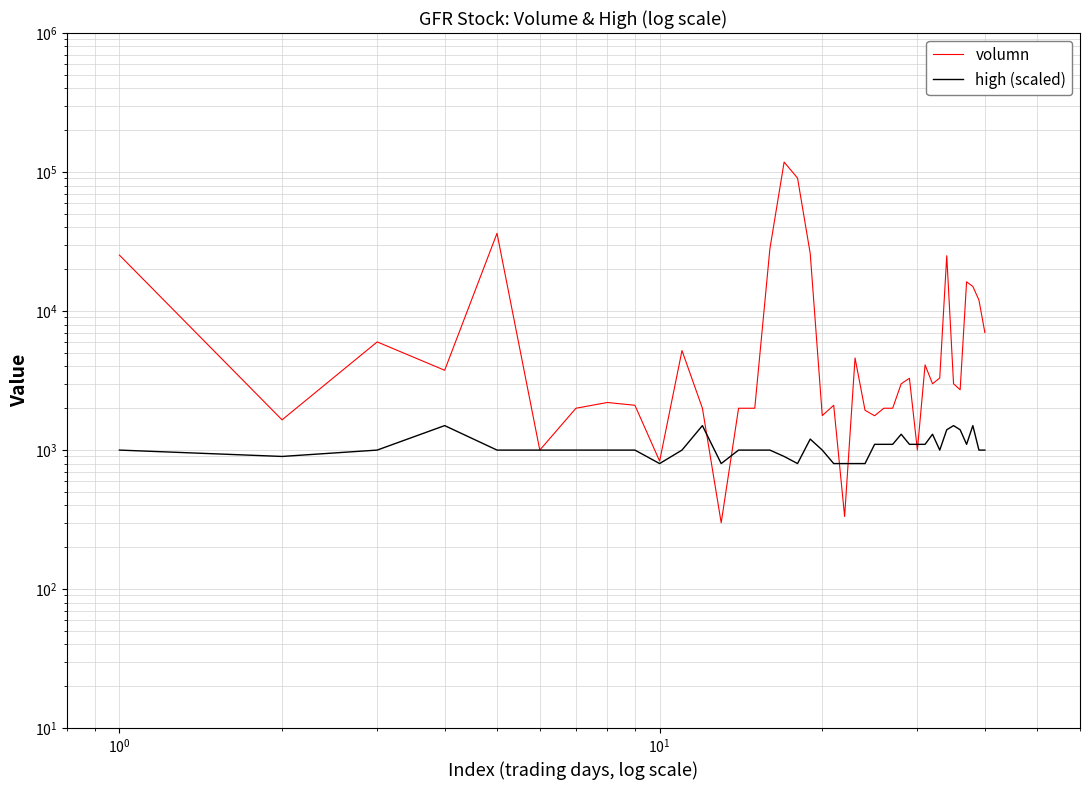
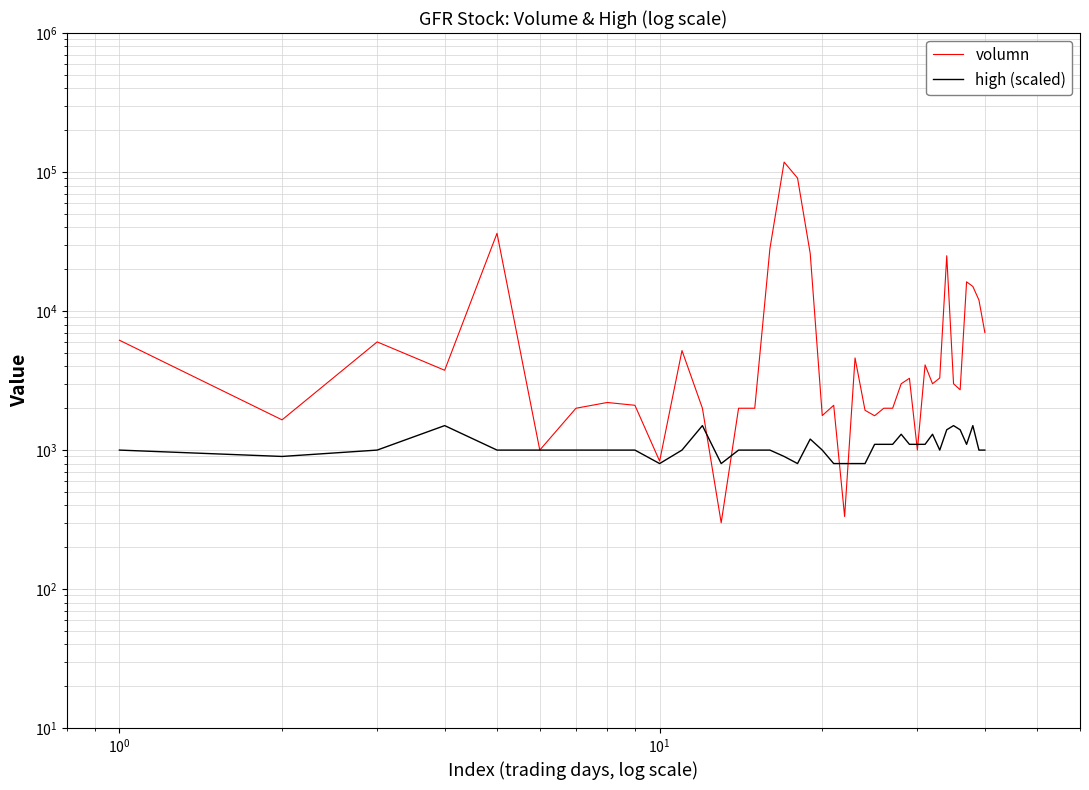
volumn, 10^0: 25000 -> 6000
